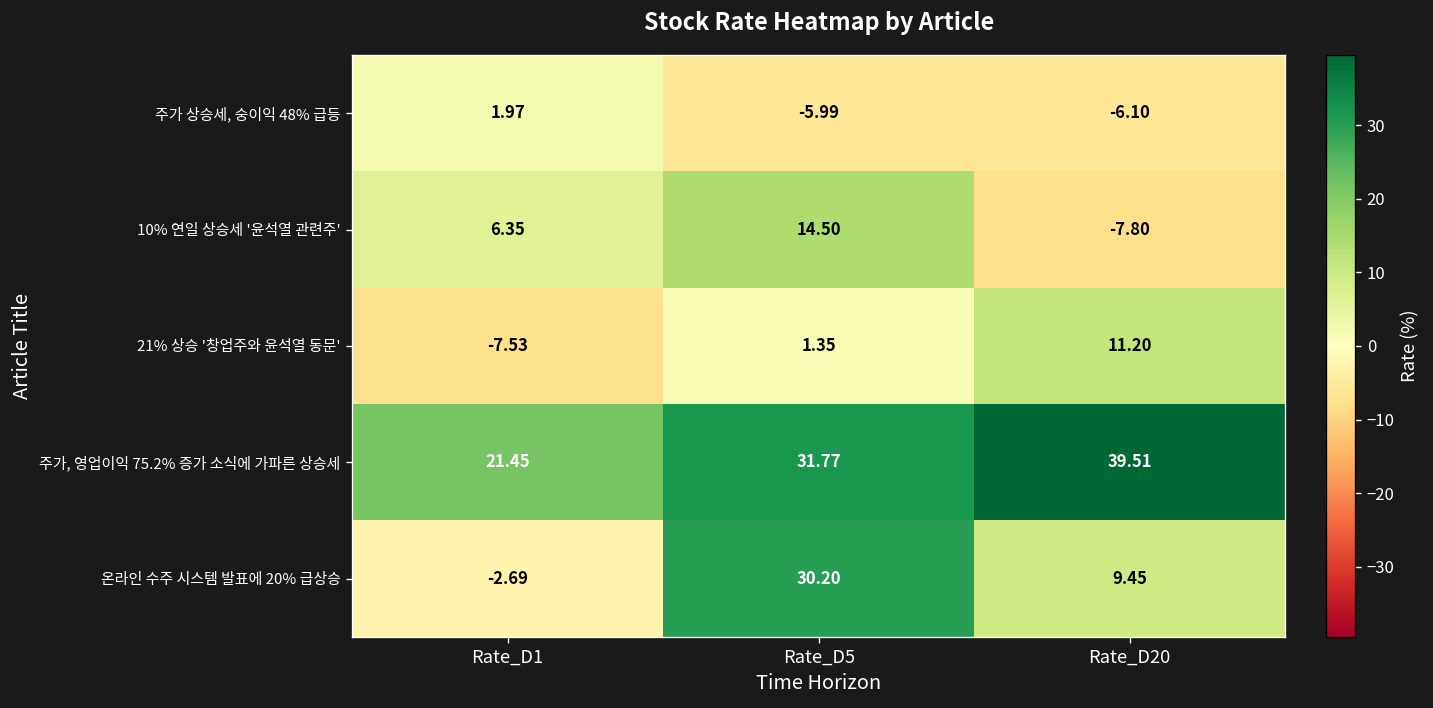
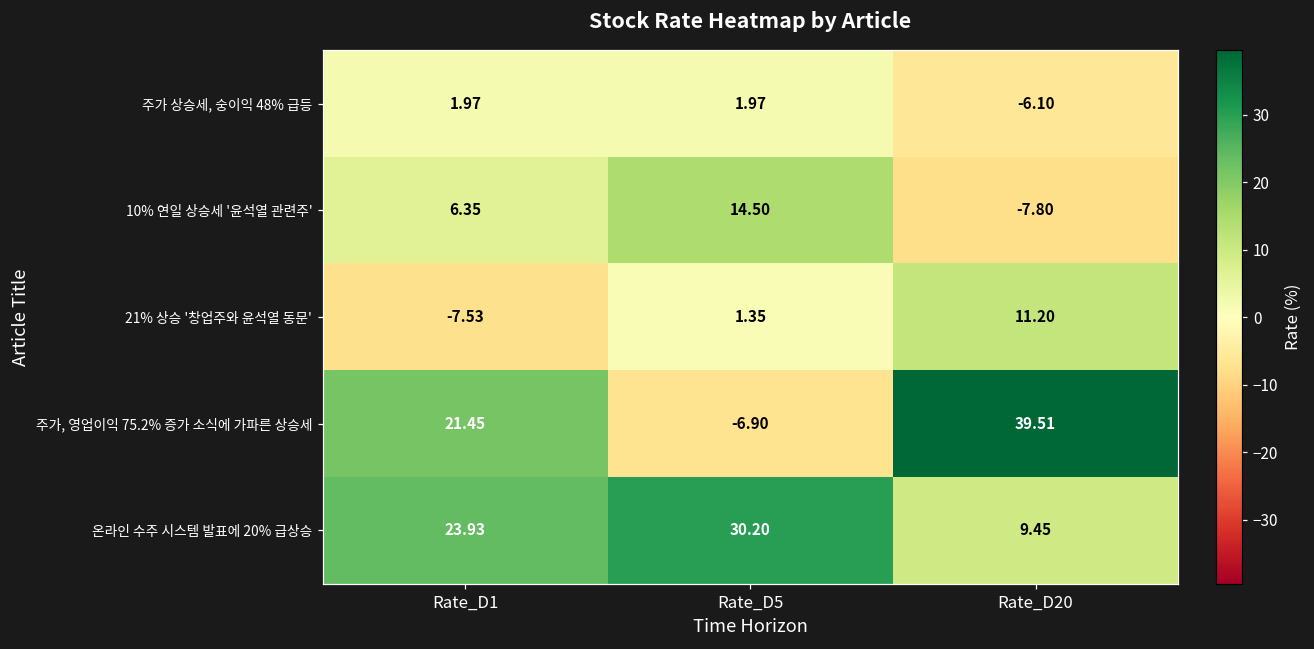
주가 상승세, 숭이익 48% 급등, Rate_D5: -5.99 -> 1.97
주가, 영업이익 75.2% 증가 소식에 가파른 상승세, Rate_D5: 31.77 -> -6.90
온라인 수주 시스템 발표에 20% 급상승, Rate_D1: -2.69 -> 23.93
